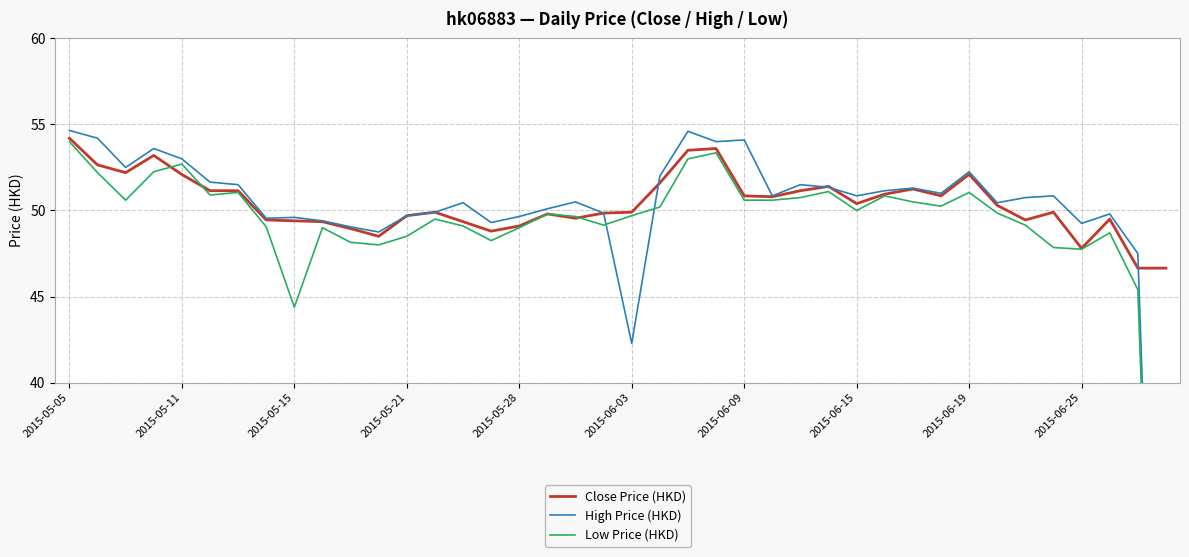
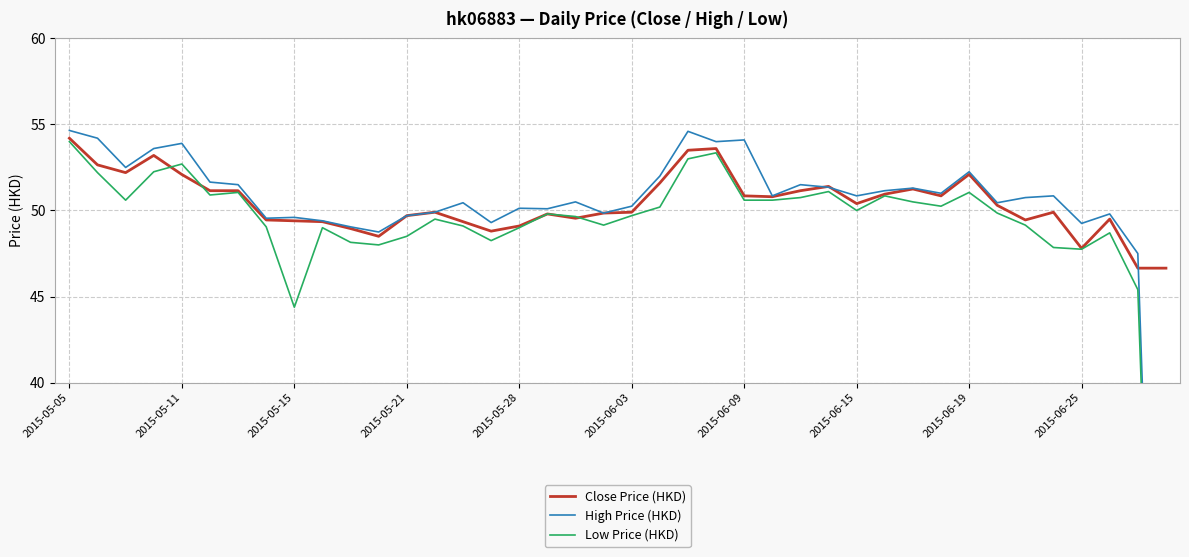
High Price (HKD), 2015-05-11: 53.0 -> 53.9
High Price (HKD), 2015-05-28: 49.7 -> 50.1
High Price (HKD), 2015-06-03: 42.3 -> 50.3
